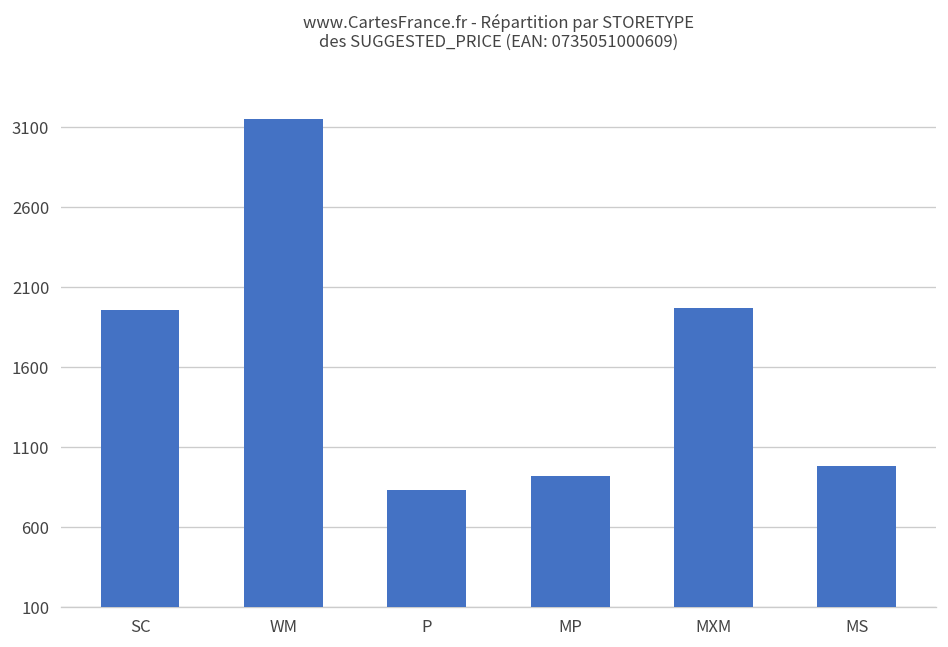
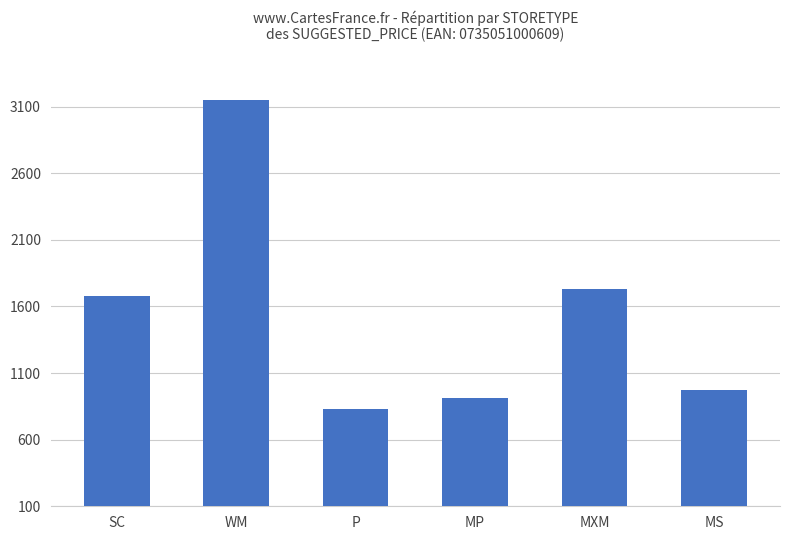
SC: 1960 -> 1680
MXM: 1960 -> 1730
